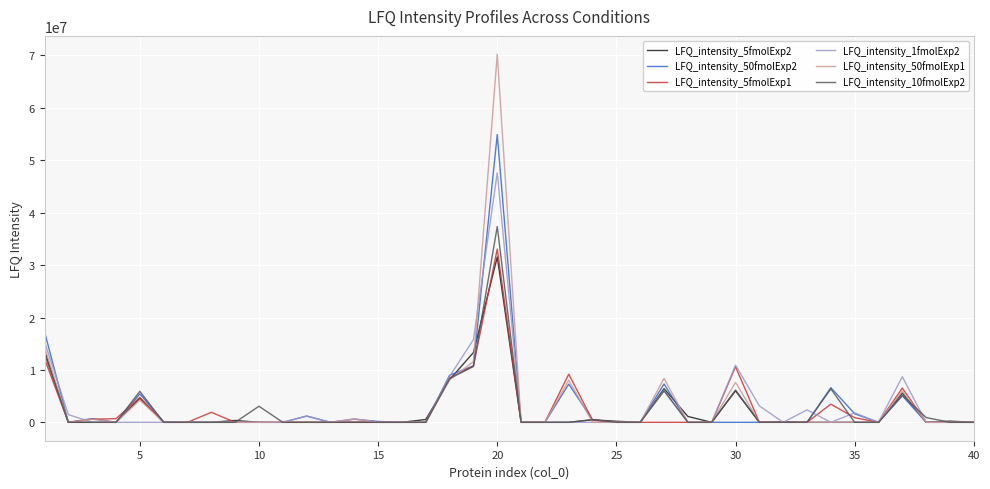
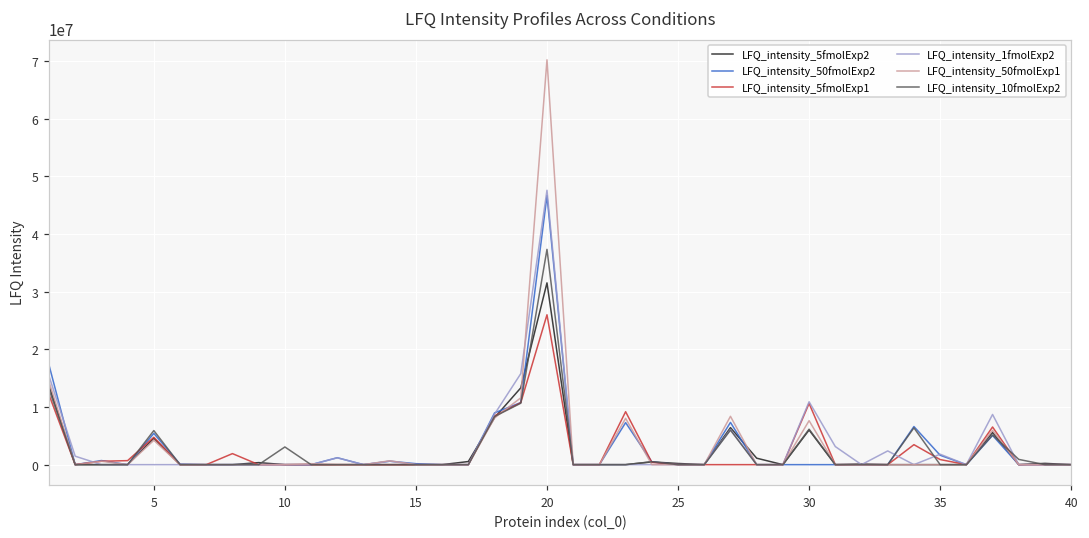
LFQ_intensity_50fmolExp2, 20: 55000000 -> 47000000
LFQ_intensity_5fmolExp1, 20: 33000000 -> 26000000
